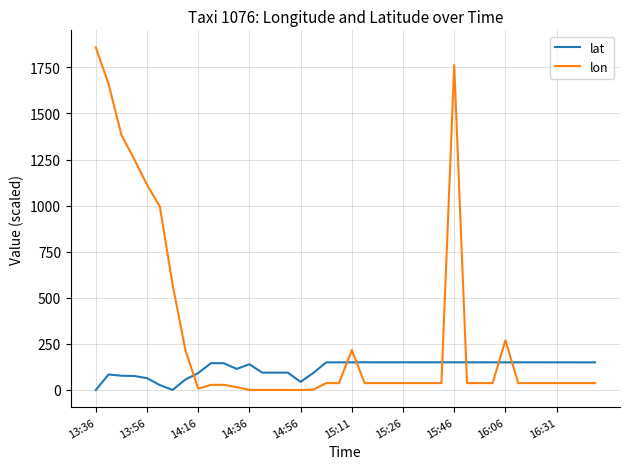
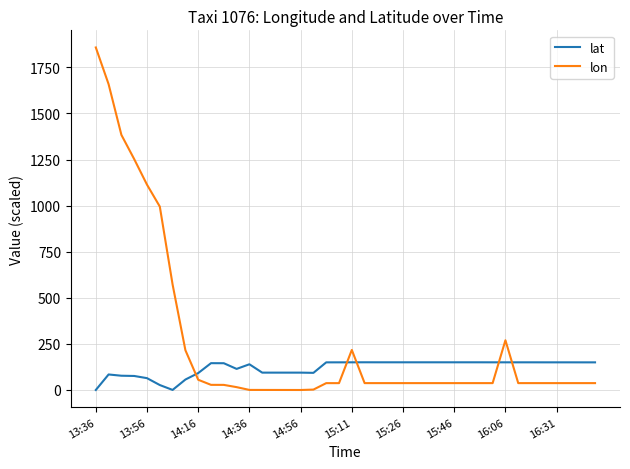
lon, 14:16: 10 -> 60
lat, 14:56: 40 -> 90
lon, 15:46: 1760 -> 40
